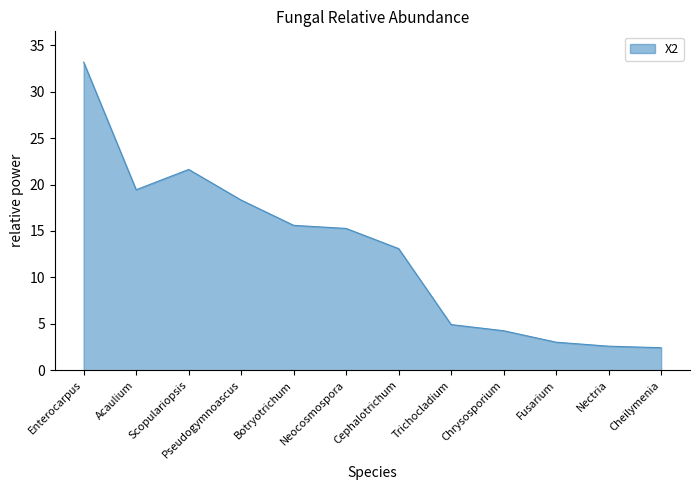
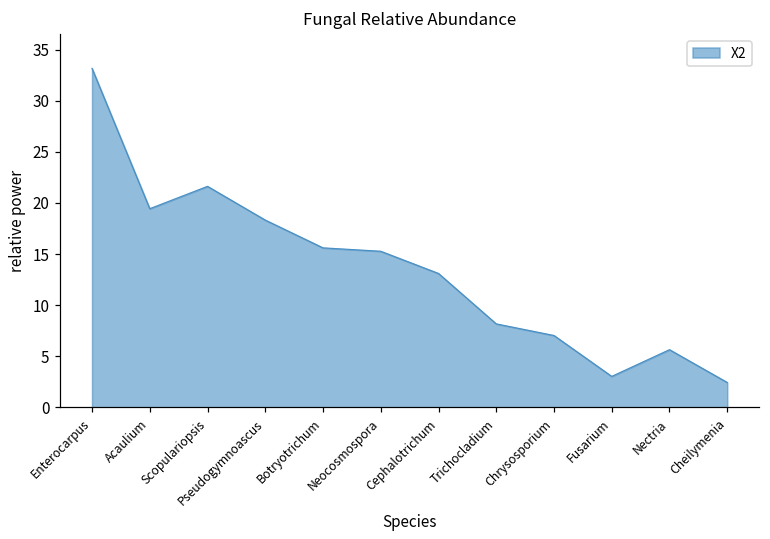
Trichocladium: 5 -> 8
Chrysosporium: 4 -> 7
Nectria: 3 -> 6
